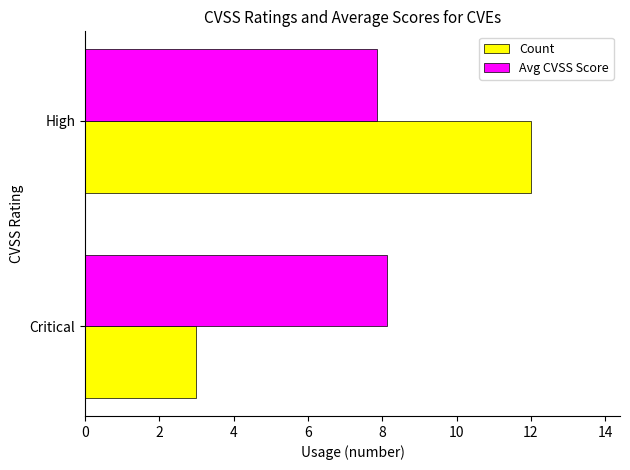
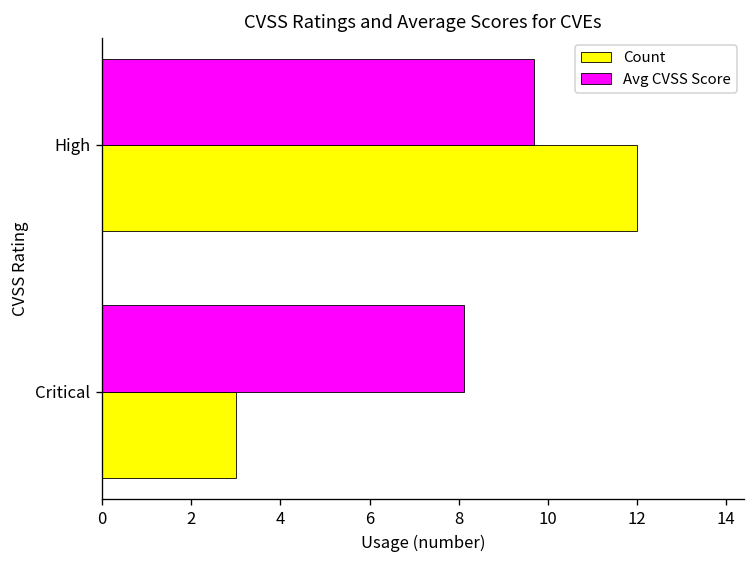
Avg CVSS Score, High: 7.9 -> 9.7
